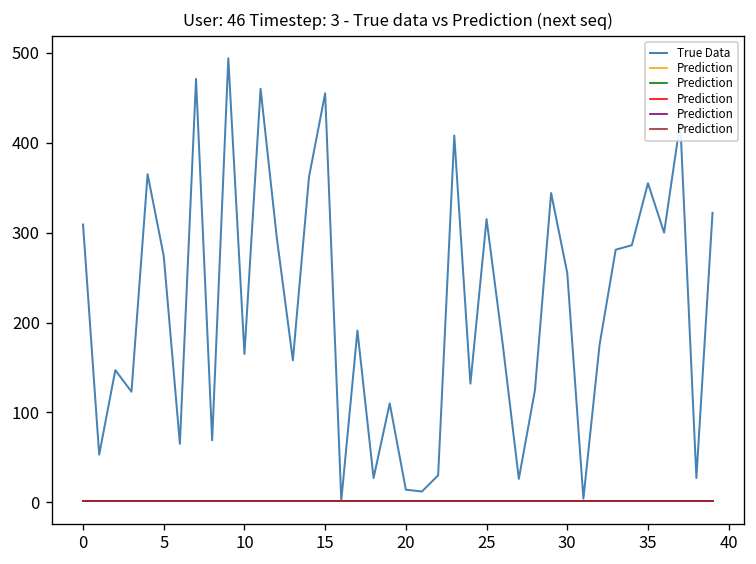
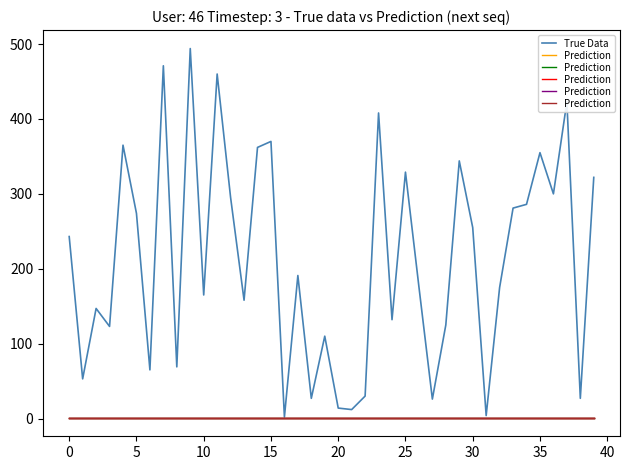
True Data, 0: 310 -> 240
True Data, 15: 460 -> 370
True Data, 25: 320 -> 330
